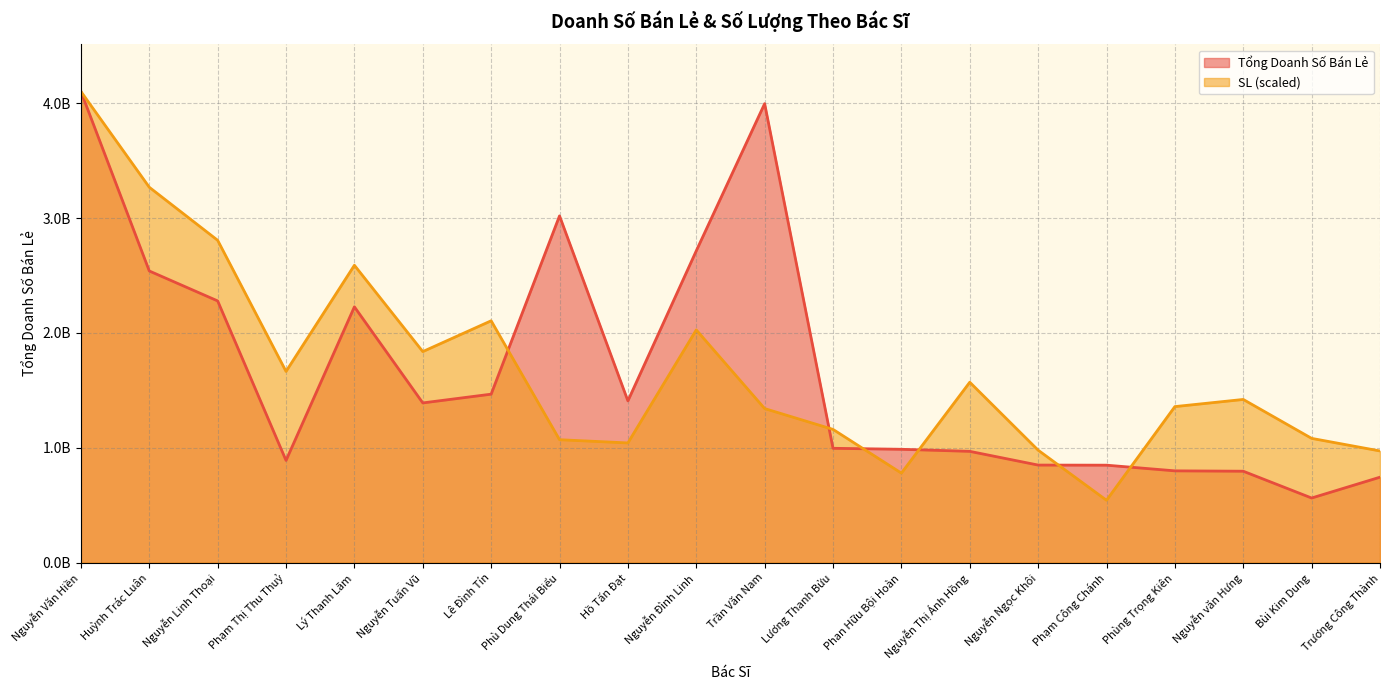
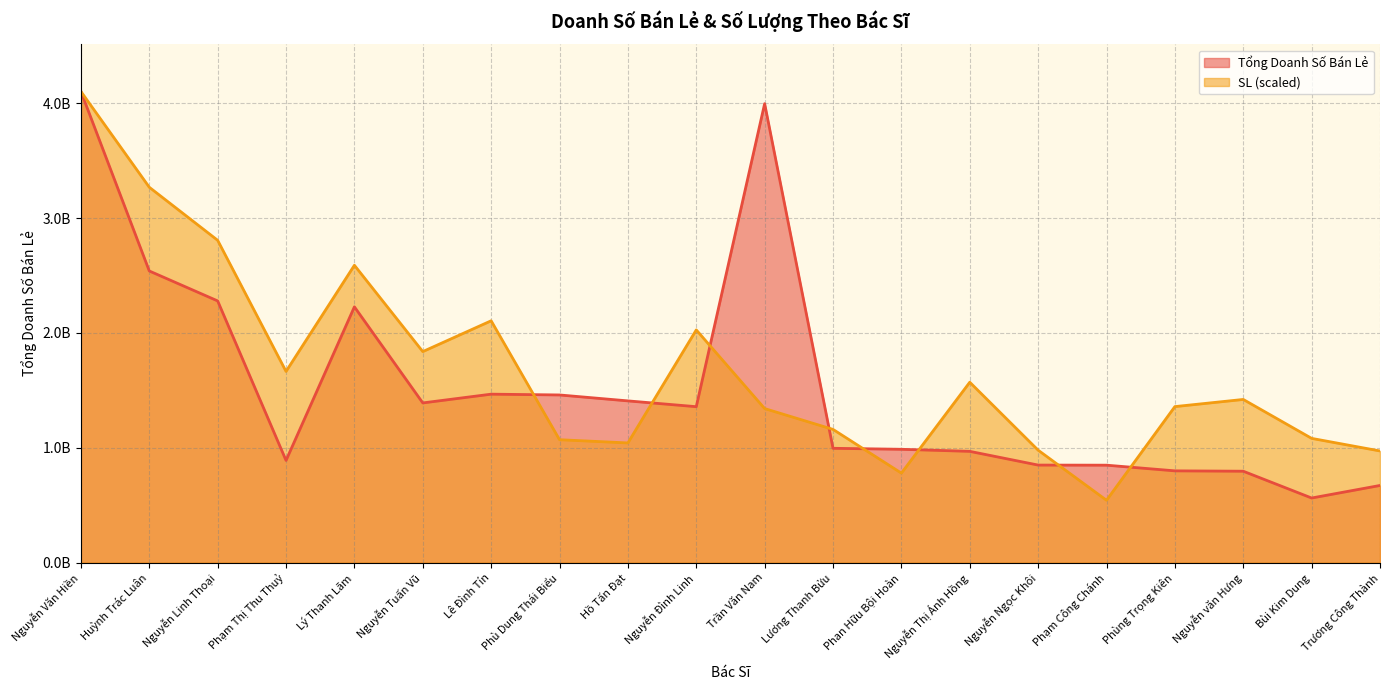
Tổng Doanh Số Bán Lẻ, Phù Dung Thái Biểu: 3020000000 -> 1460000000
Tổng Doanh Số Bán Lẻ, Nguyễn Đình Linh: 2710000000 -> 1360000000
Tổng Doanh Số Bán Lẻ, Trương Công Thành: 740000000 -> 670000000
